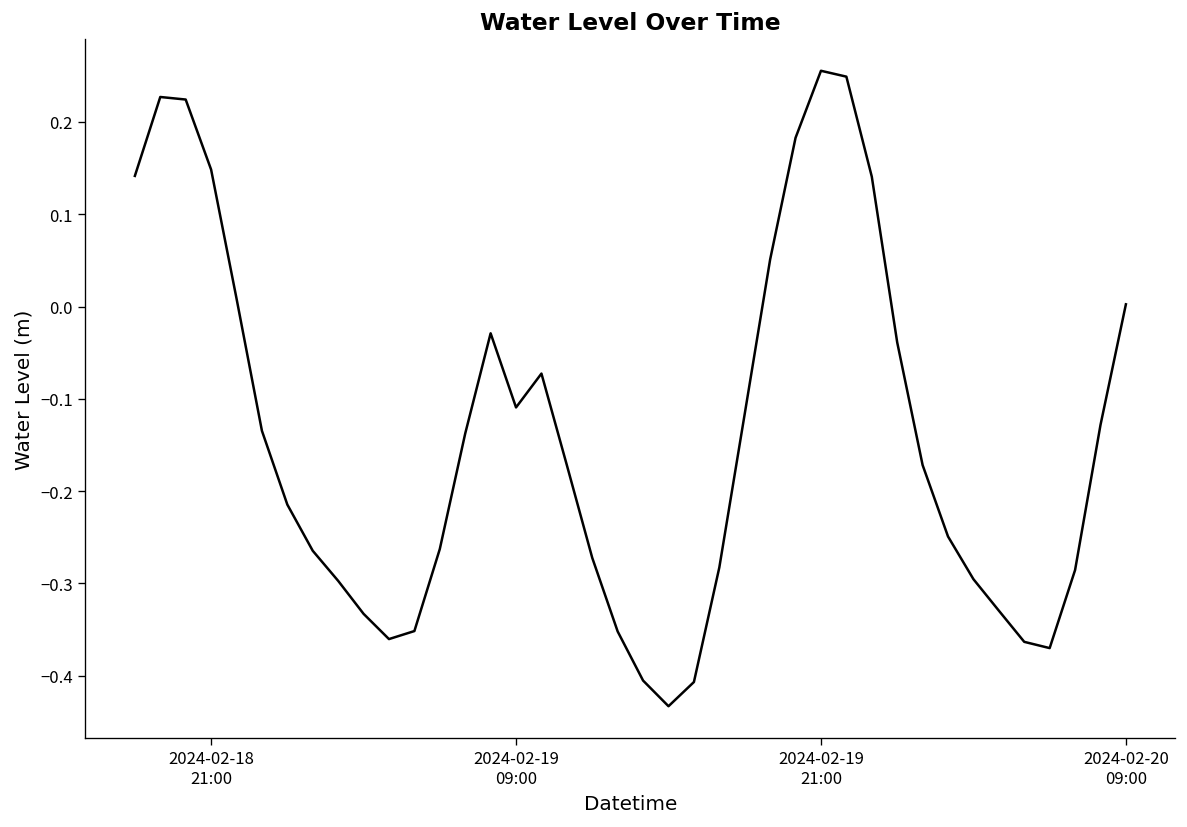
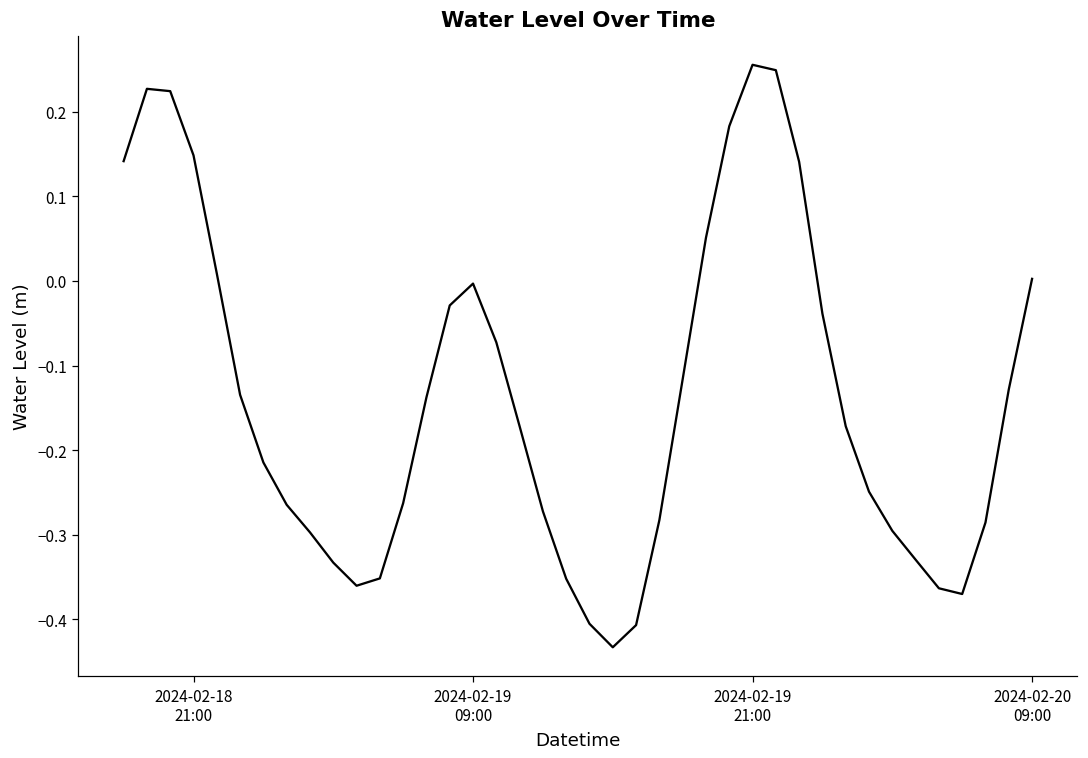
2024-02-19 09:00: -0.11 -> 0.00
